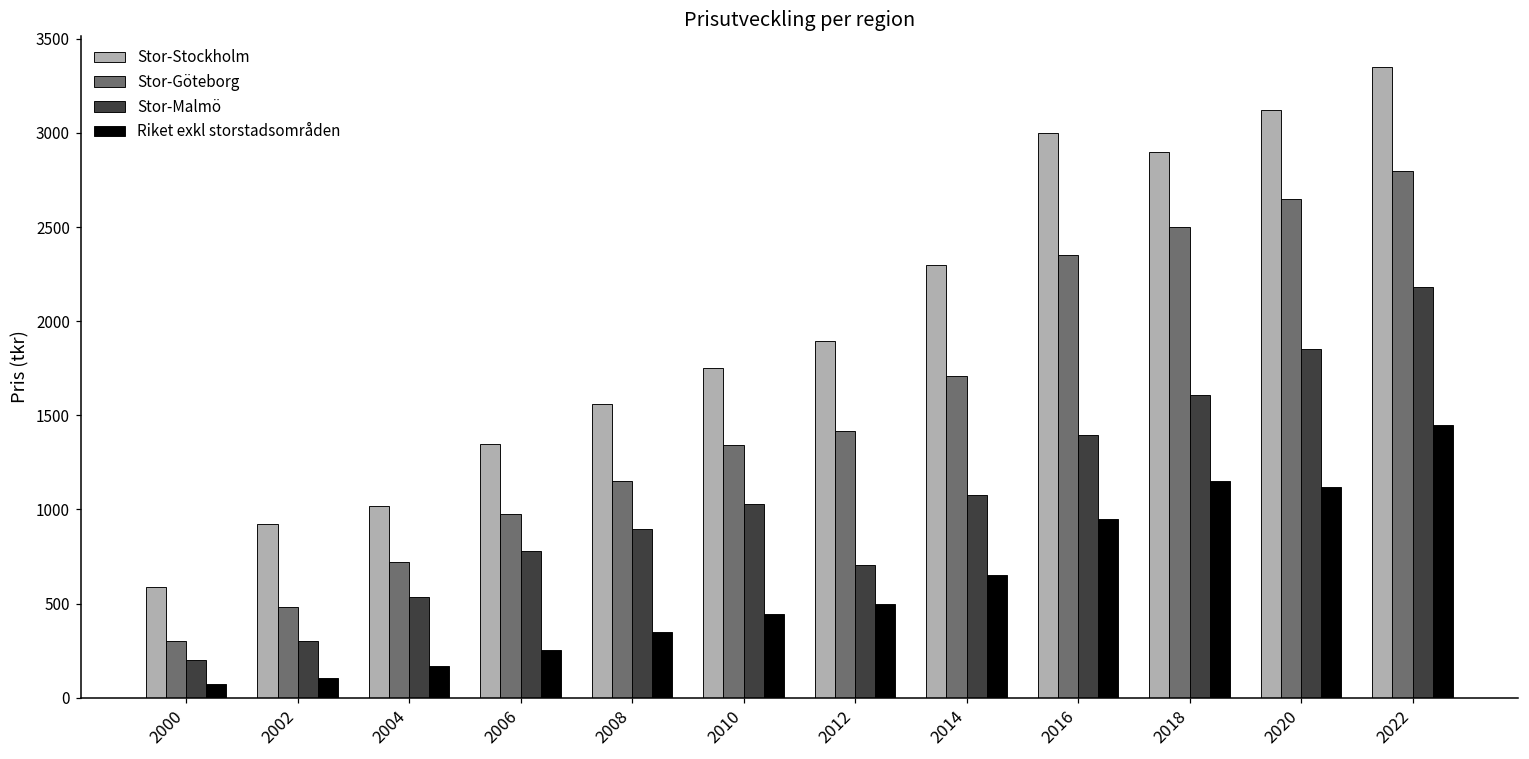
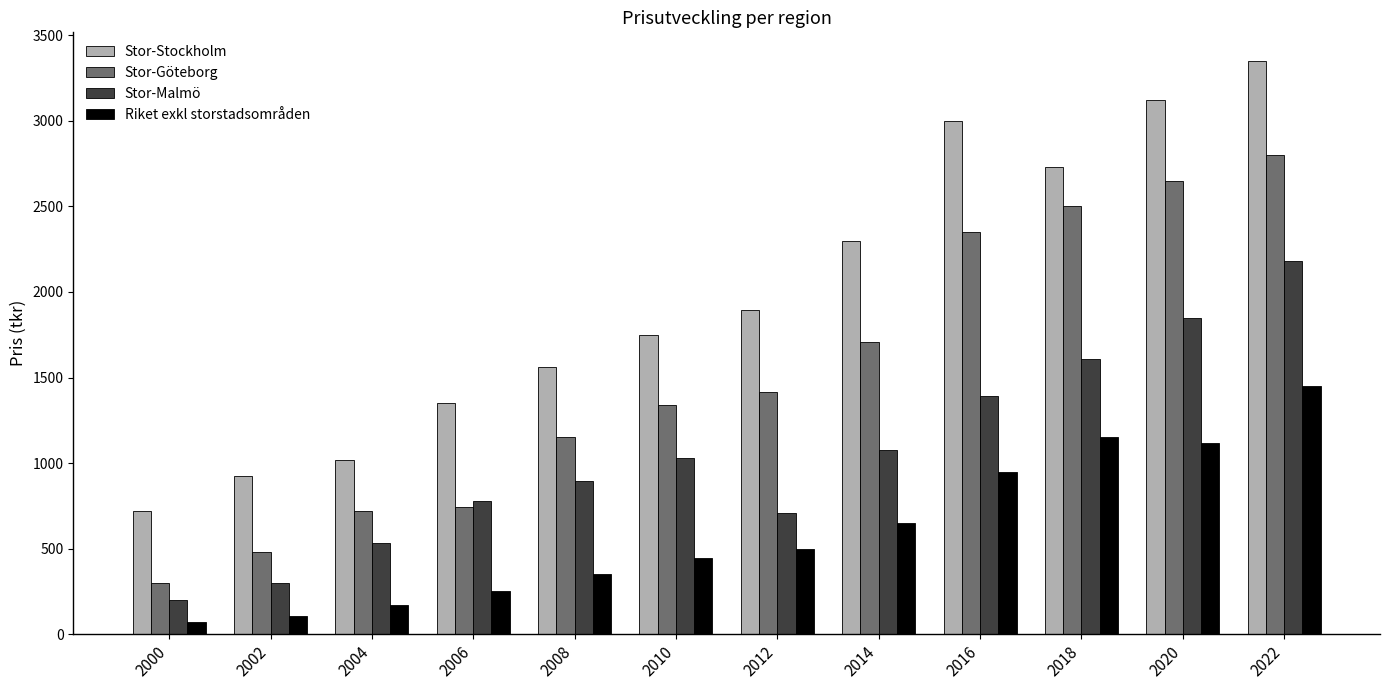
Stor-Stockholm, 2000: 590 -> 720
Stor-Göteborg, 2006: 980 -> 740
Stor-Stockholm, 2018: 2900 -> 2730
